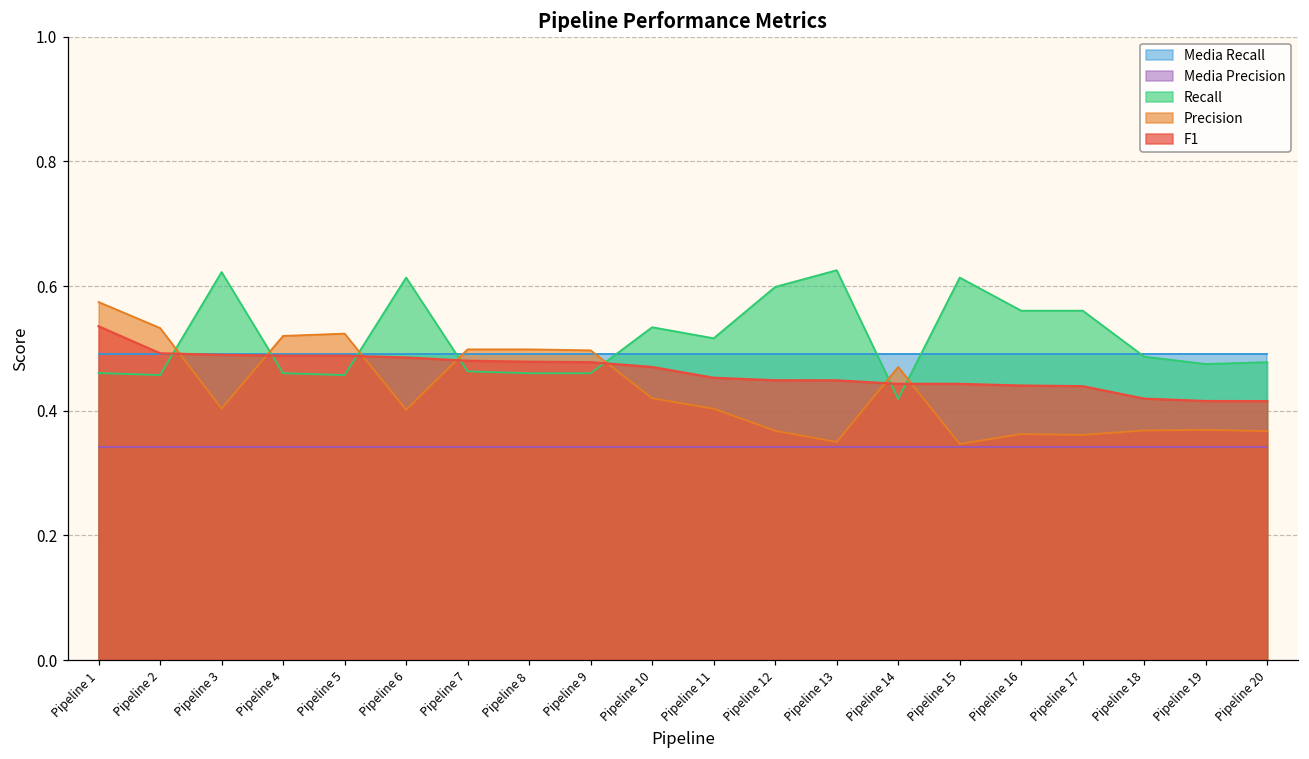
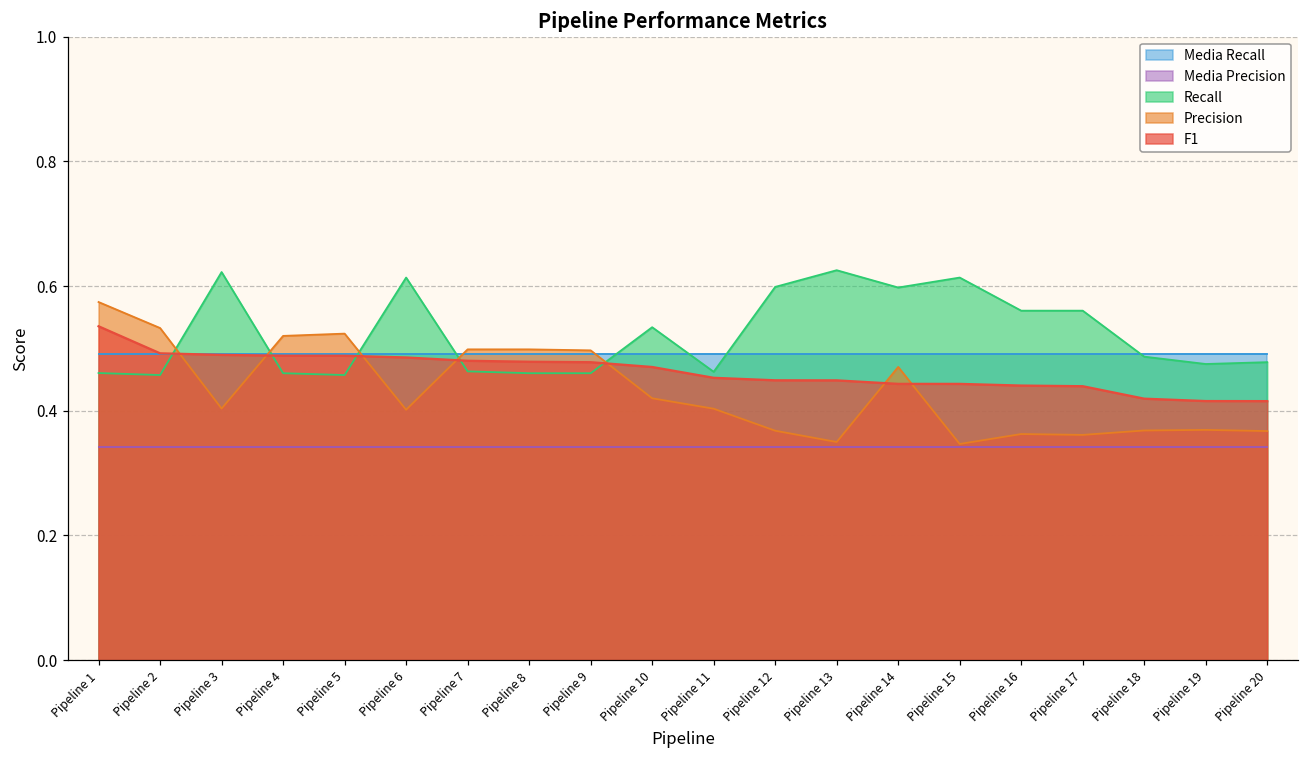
Recall, Pipeline 11: 0.52 -> 0.46
Recall, Pipeline 14: 0.42 -> 0.60
